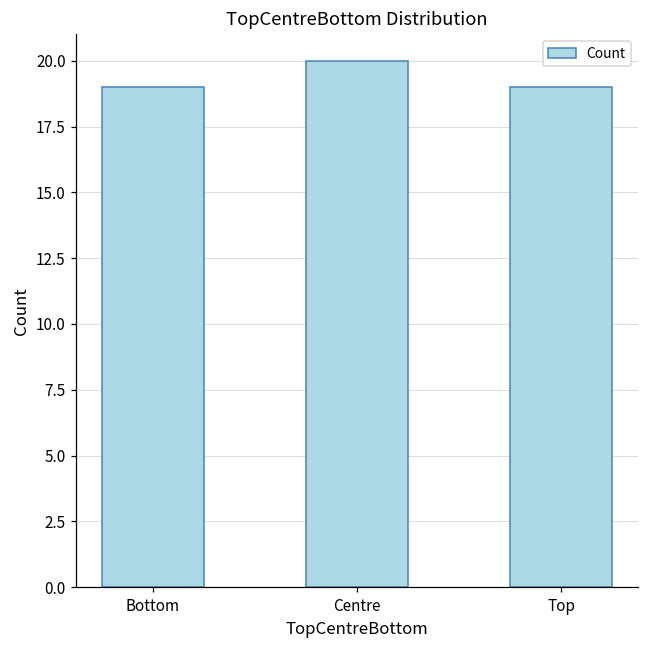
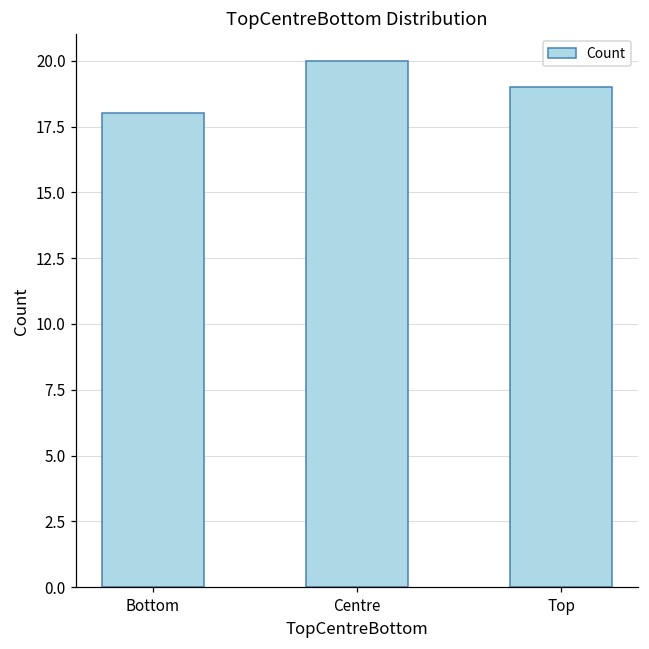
Bottom: 19 -> 18
